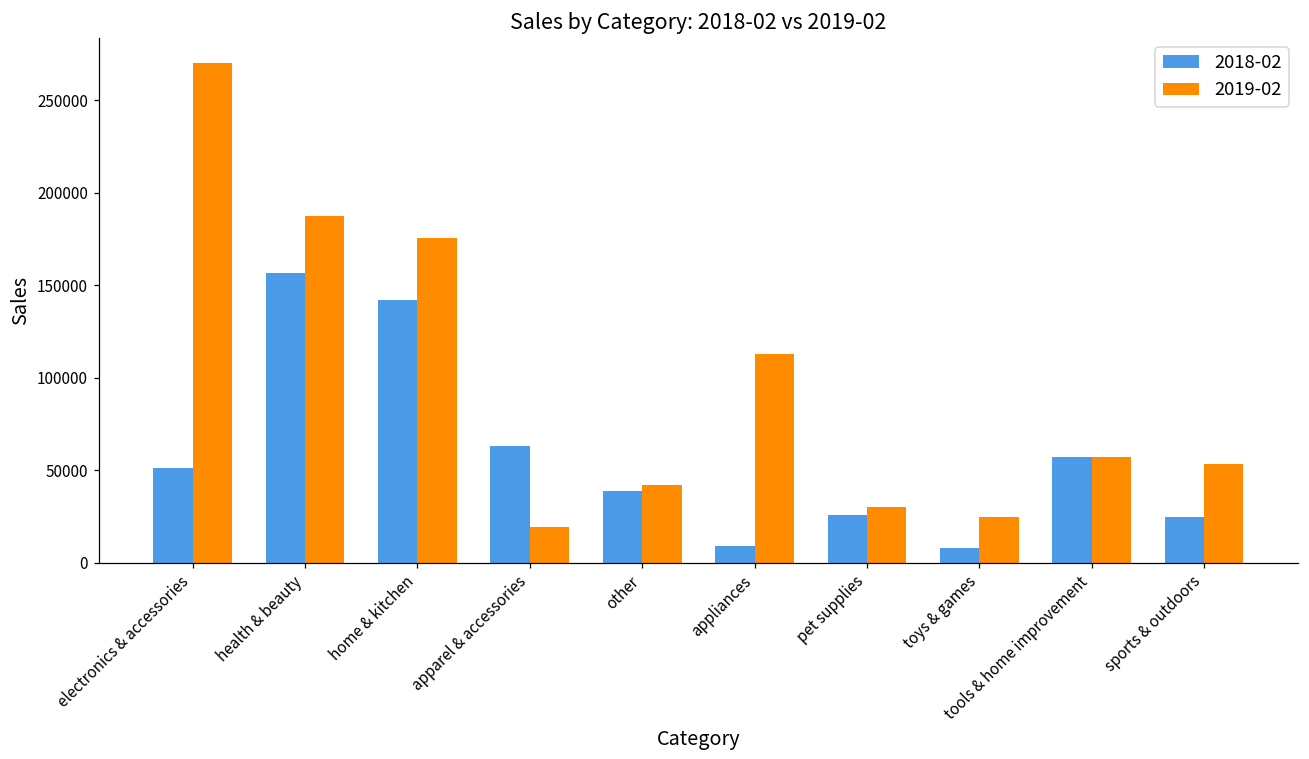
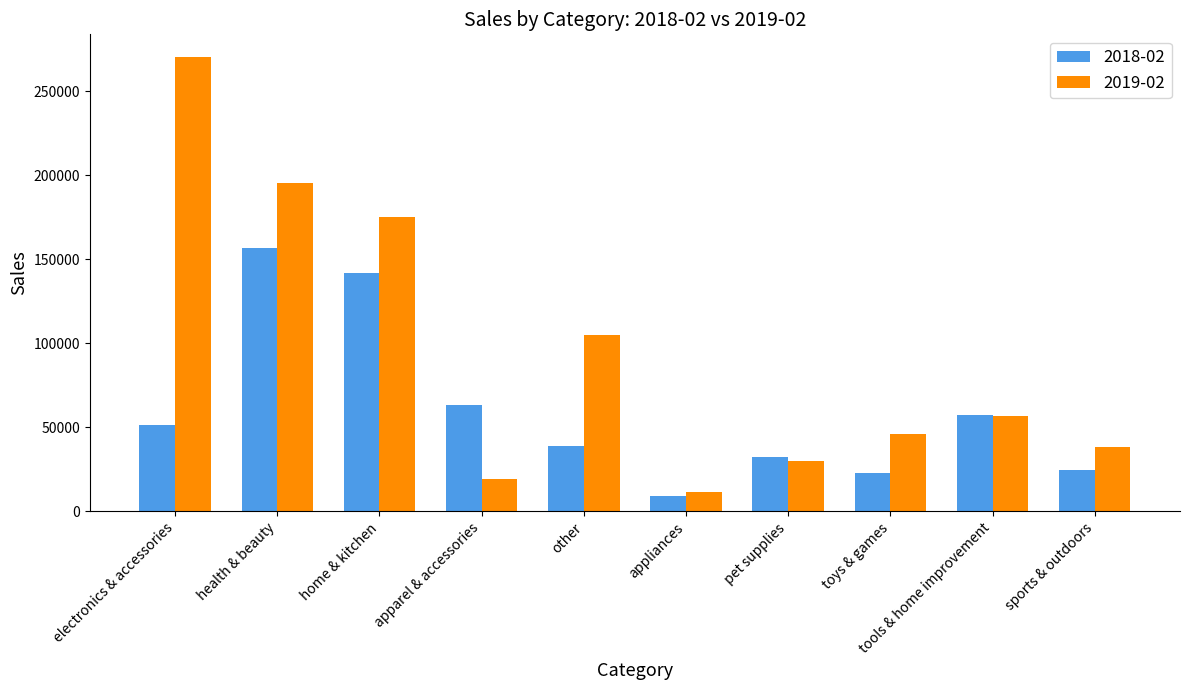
2019-02, health & beauty: 188000 -> 195000
2019-02, other: 42000 -> 105000
2019-02, appliances: 113000 -> 12000
2018-02, pet supplies: 26000 -> 33000
2018-02, toys & games: 8000 -> 23000
2019-02, toys & games: 25000 -> 46000
2019-02, sports & outdoors: 53000 -> 38000
